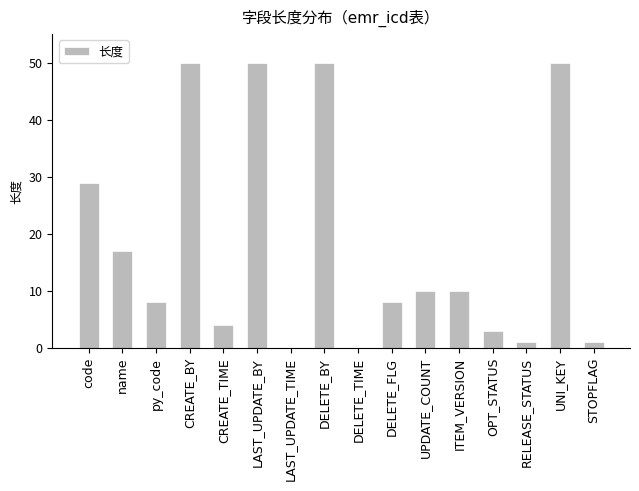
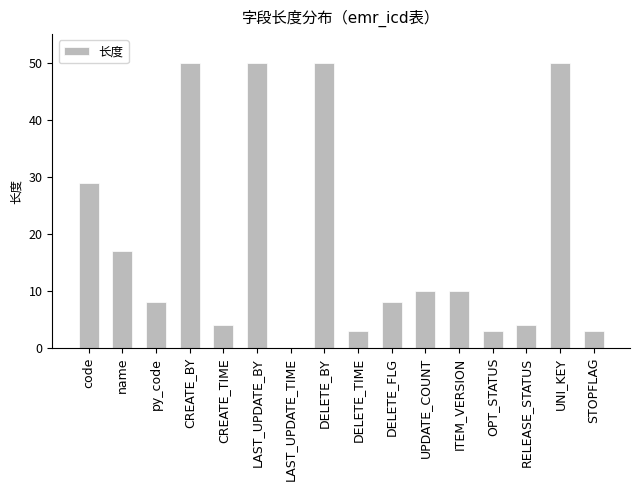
DELETE_TIME: 0 -> 3
RELEASE_STATUS: 1 -> 4
STOPFLAG: 1 -> 3
